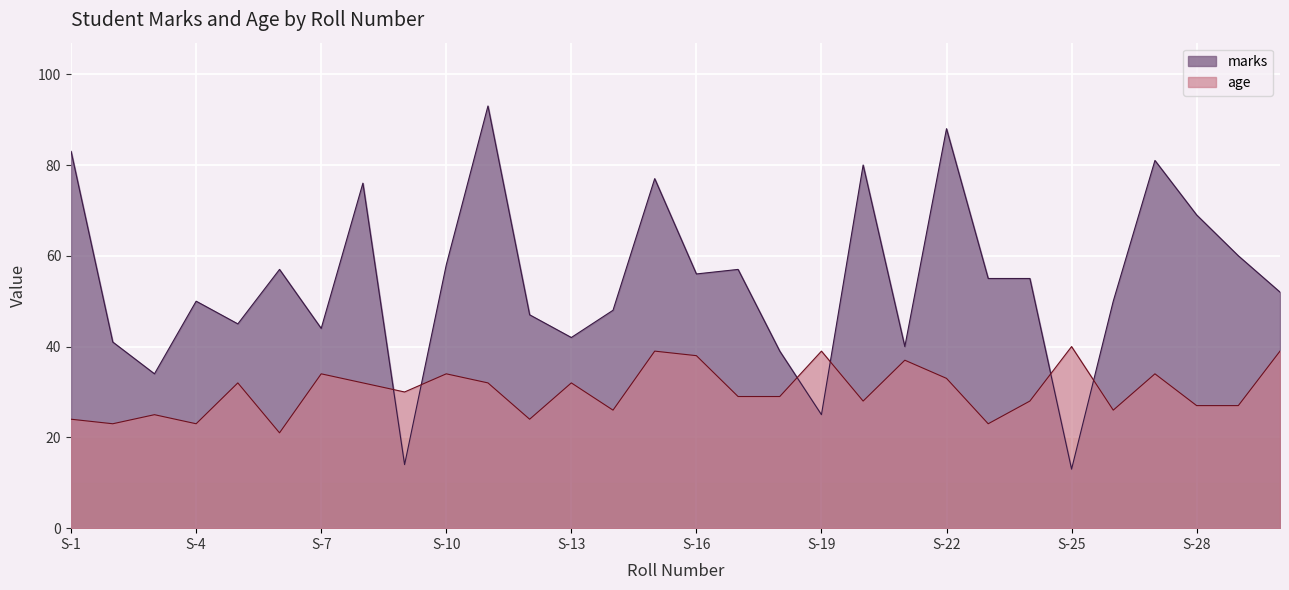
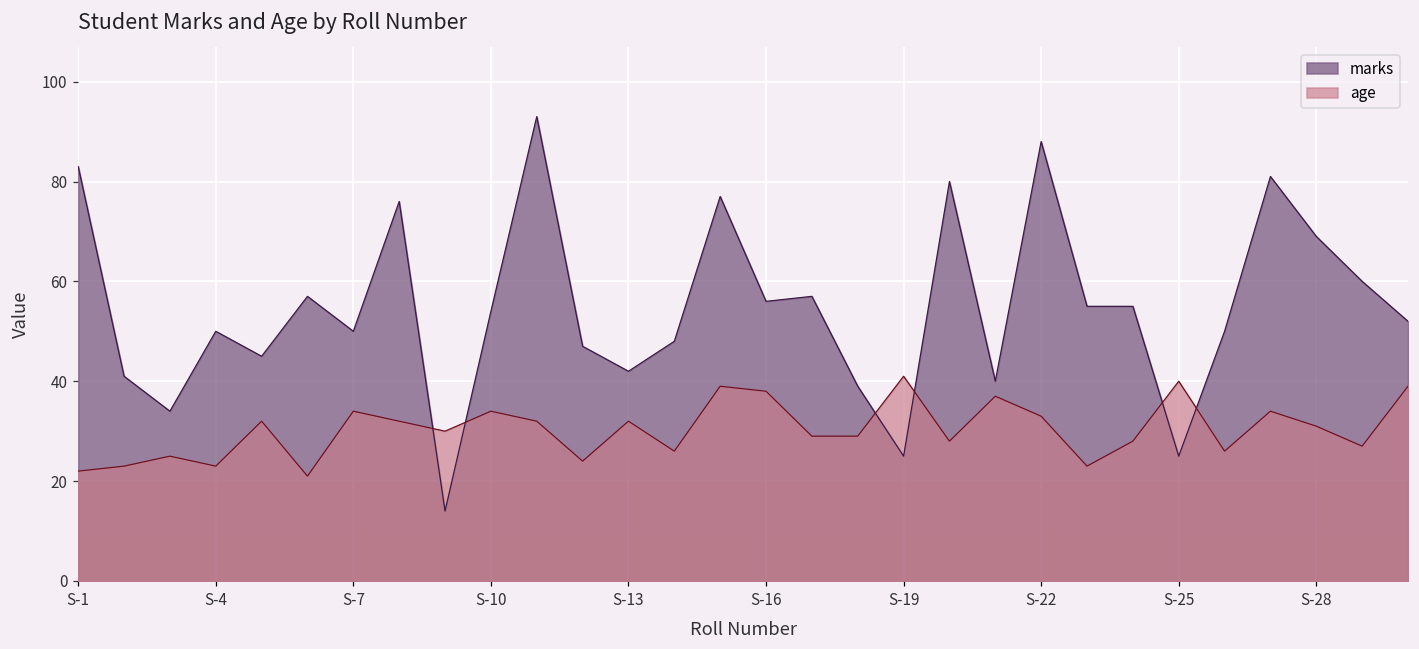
age, S-1: 24 -> 22
marks, S-7: 44 -> 50
marks, S-10: 58 -> 54
age, S-19: 39 -> 41
marks, S-25: 13 -> 25
age, S-28: 27 -> 31
